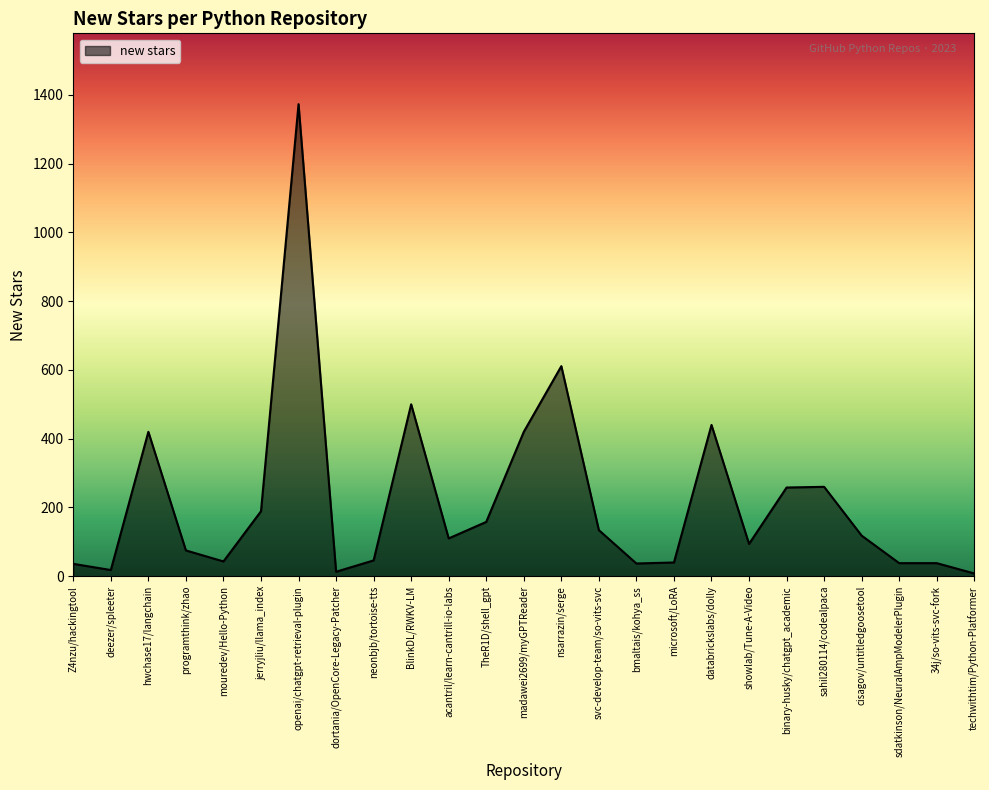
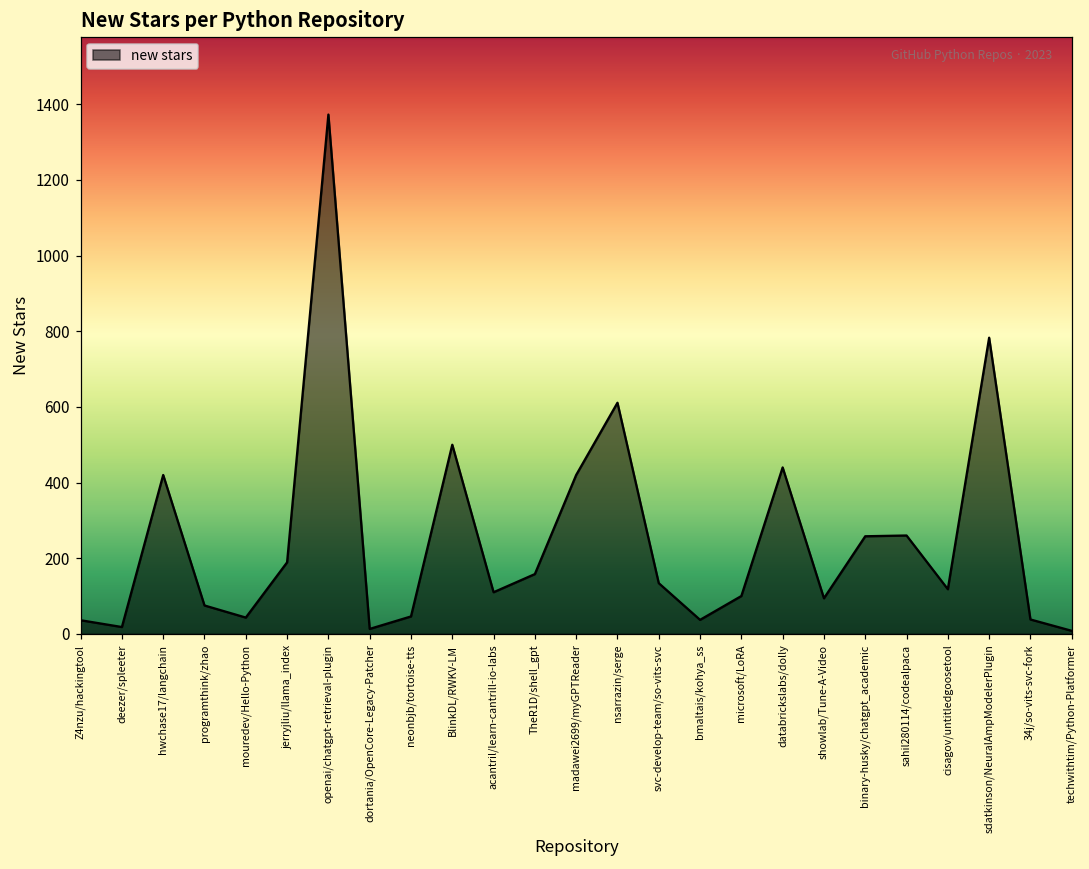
microsoft/LoRA: 40 -> 100
sdatkinson/NeuralAmpModelerPlugin: 40 -> 780
